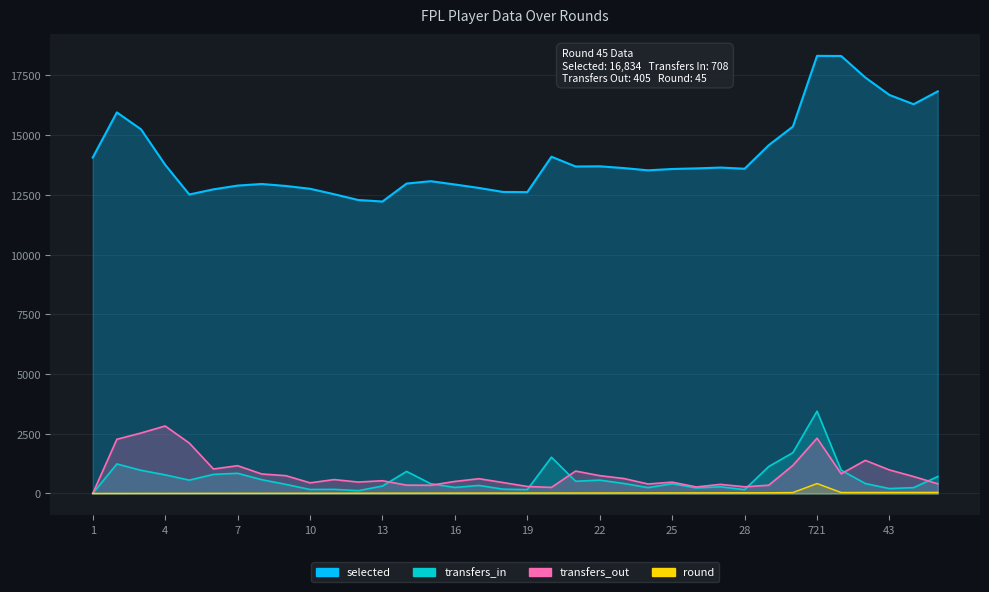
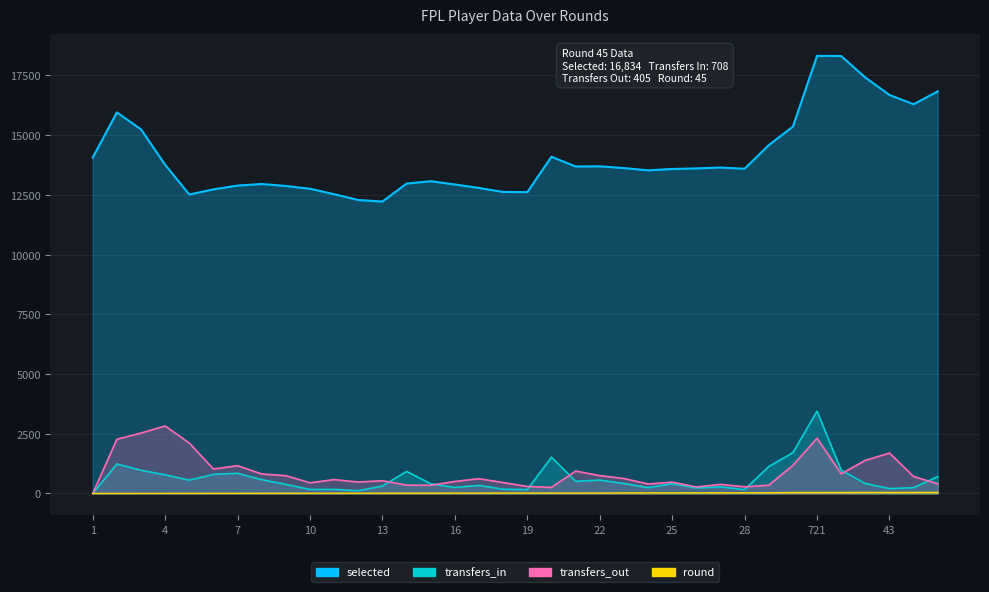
round, 721: 400 -> 0
transfers_out, 43: 1000 -> 1700
